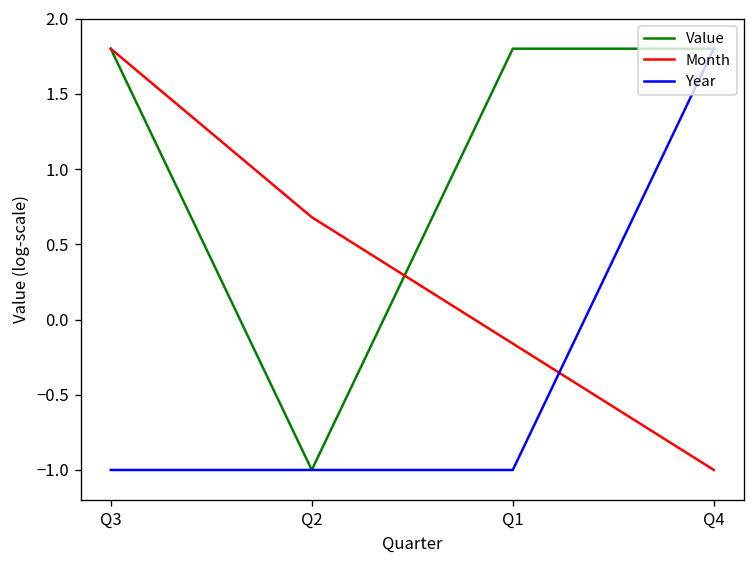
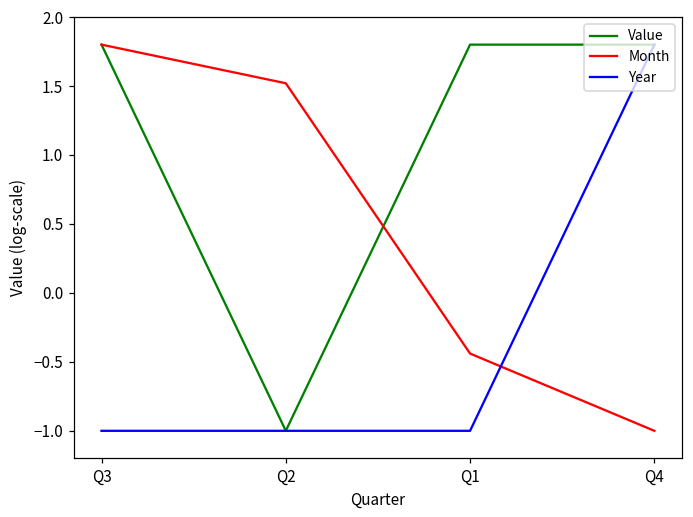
Month, Q2: 0.68 -> 1.52
Month, Q1: -0.16 -> -0.44
